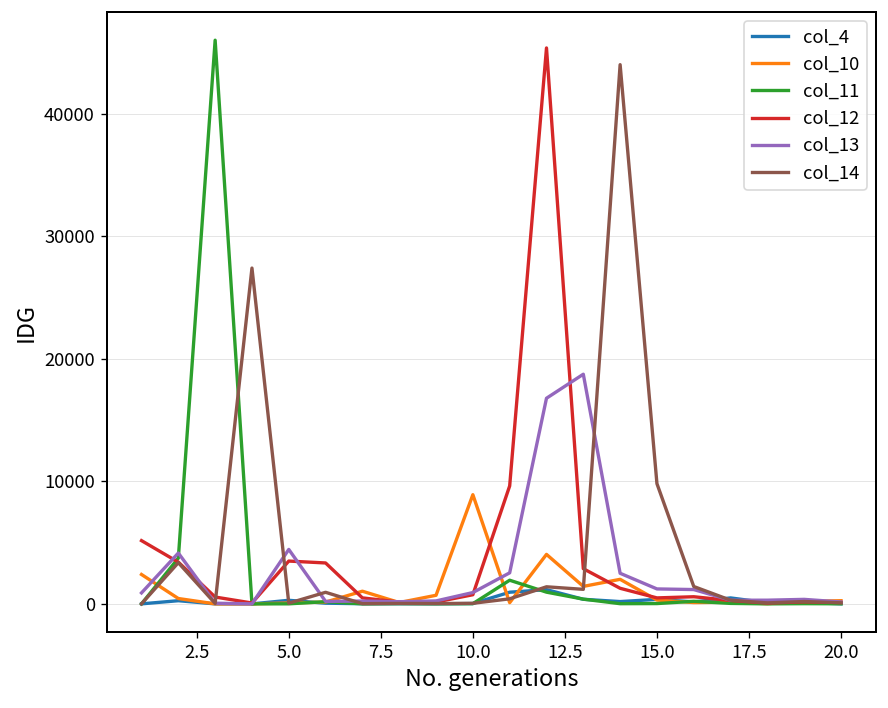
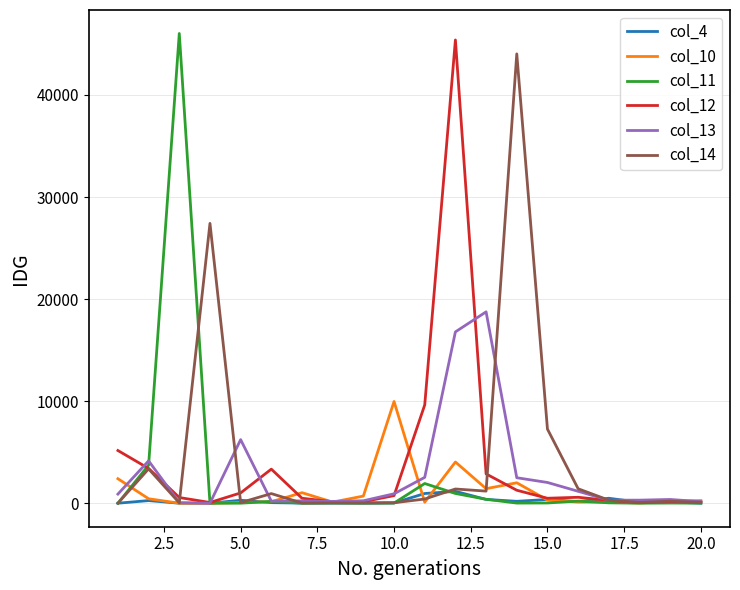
col_12, 5.0: 3500 -> 1000
col_13, 5.0: 4400 -> 6200
col_10, 10.0: 8900 -> 10000
col_13, 15.0: 1200 -> 2000
col_14, 15.0: 9800 -> 7300
